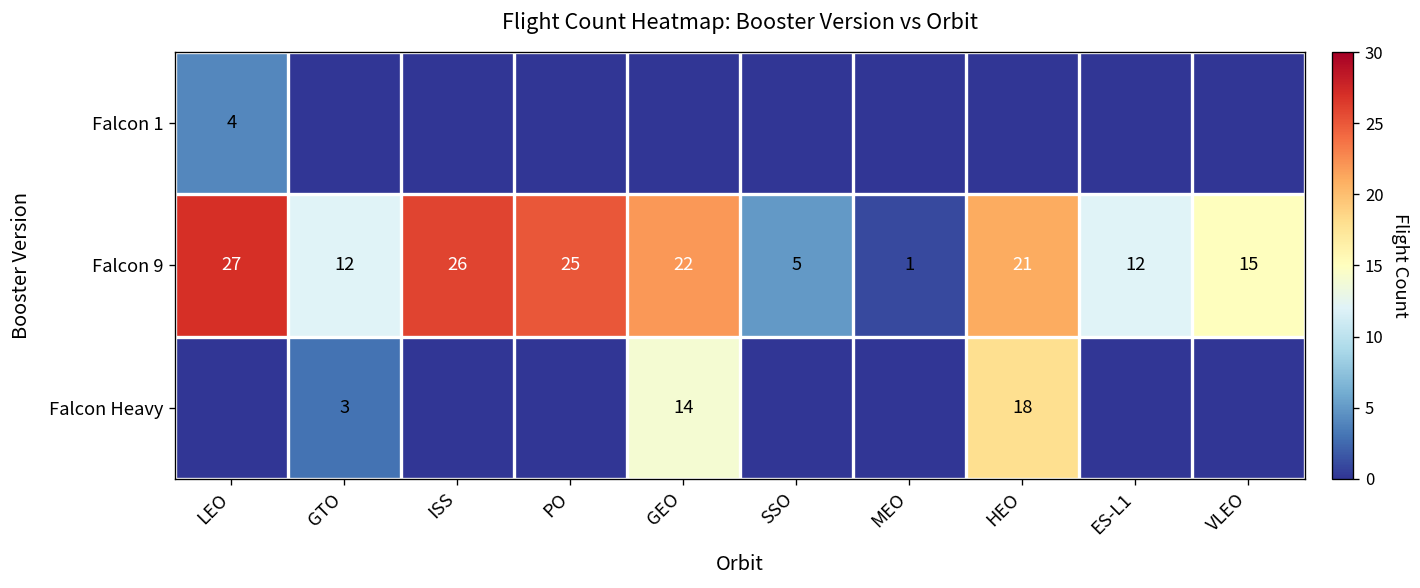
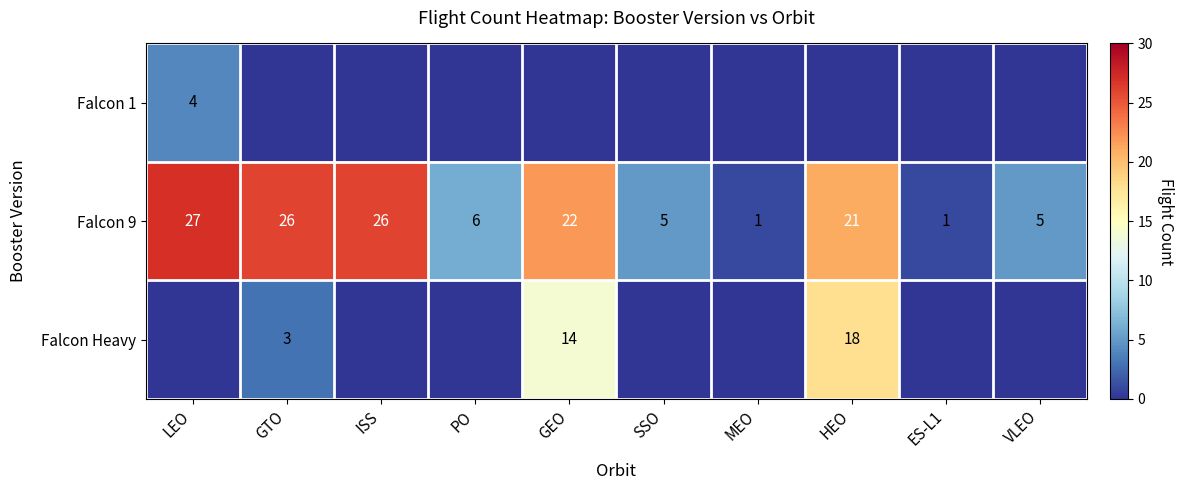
Falcon 9, GTO: 12 -> 26
Falcon 9, PO: 25 -> 6
Falcon 9, ES-L1: 12 -> 1
Falcon 9, VLEO: 15 -> 5
